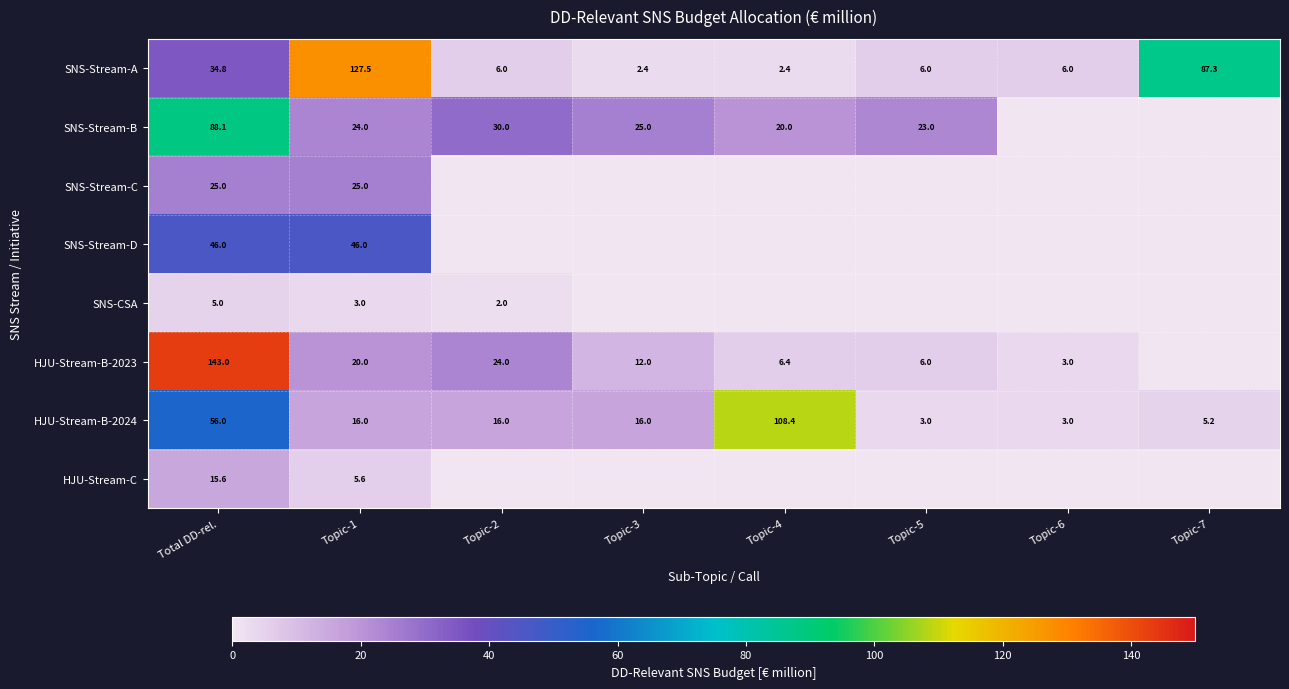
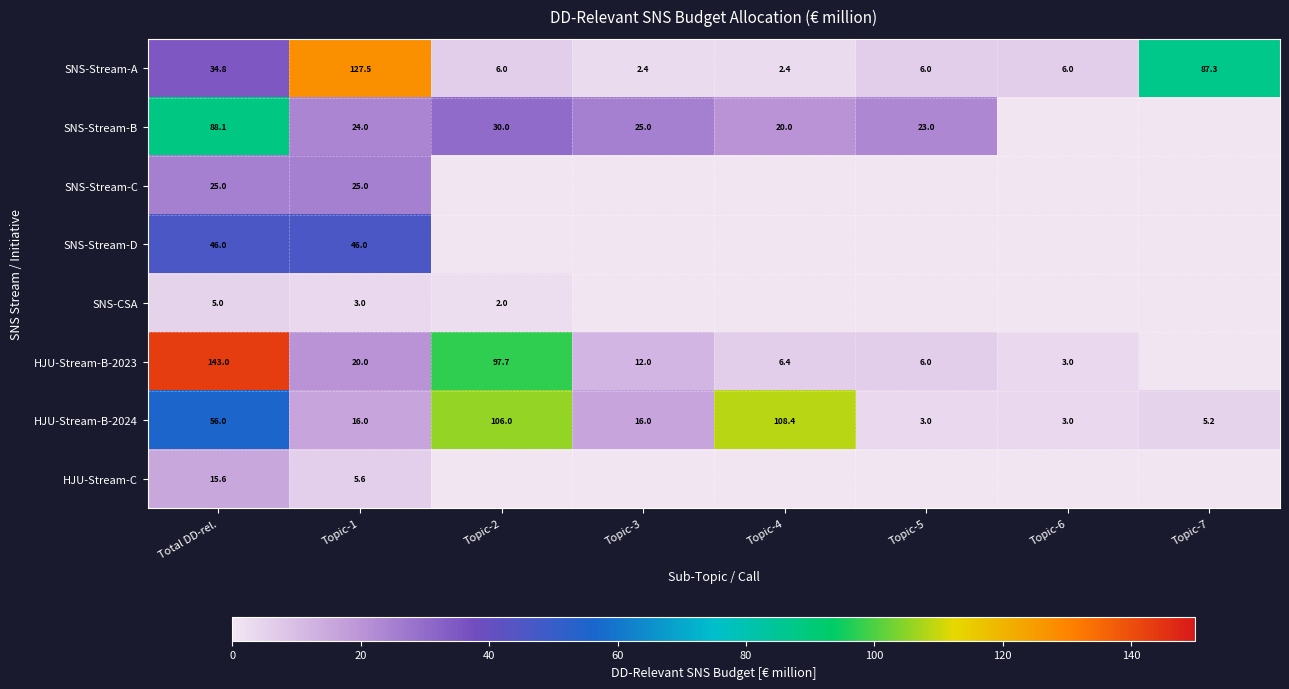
HJU-Stream-B-2023, Topic-2: 24.0 -> 97.7
HJU-Stream-B-2024, Topic-2: 16.0 -> 106.0
